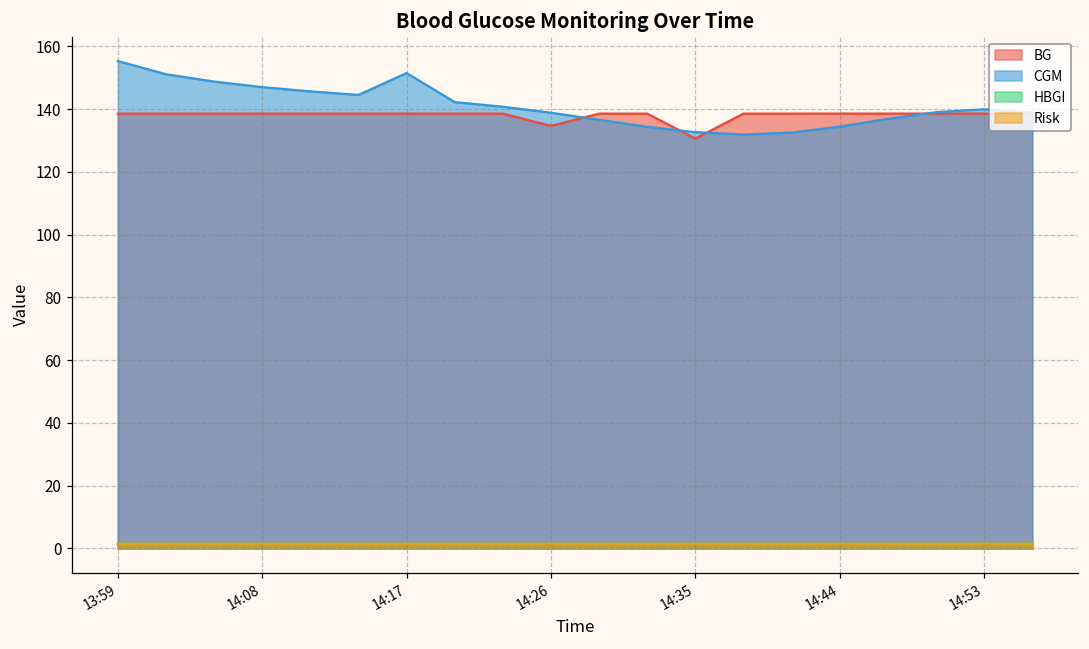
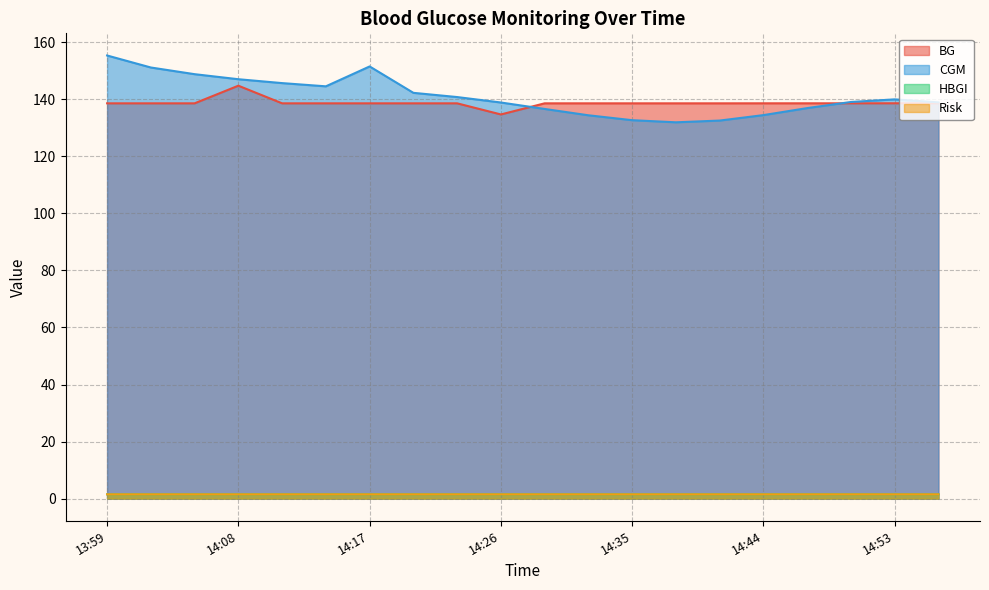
BG, 14:08: 139 -> 145
BG, 14:35: 131 -> 139
